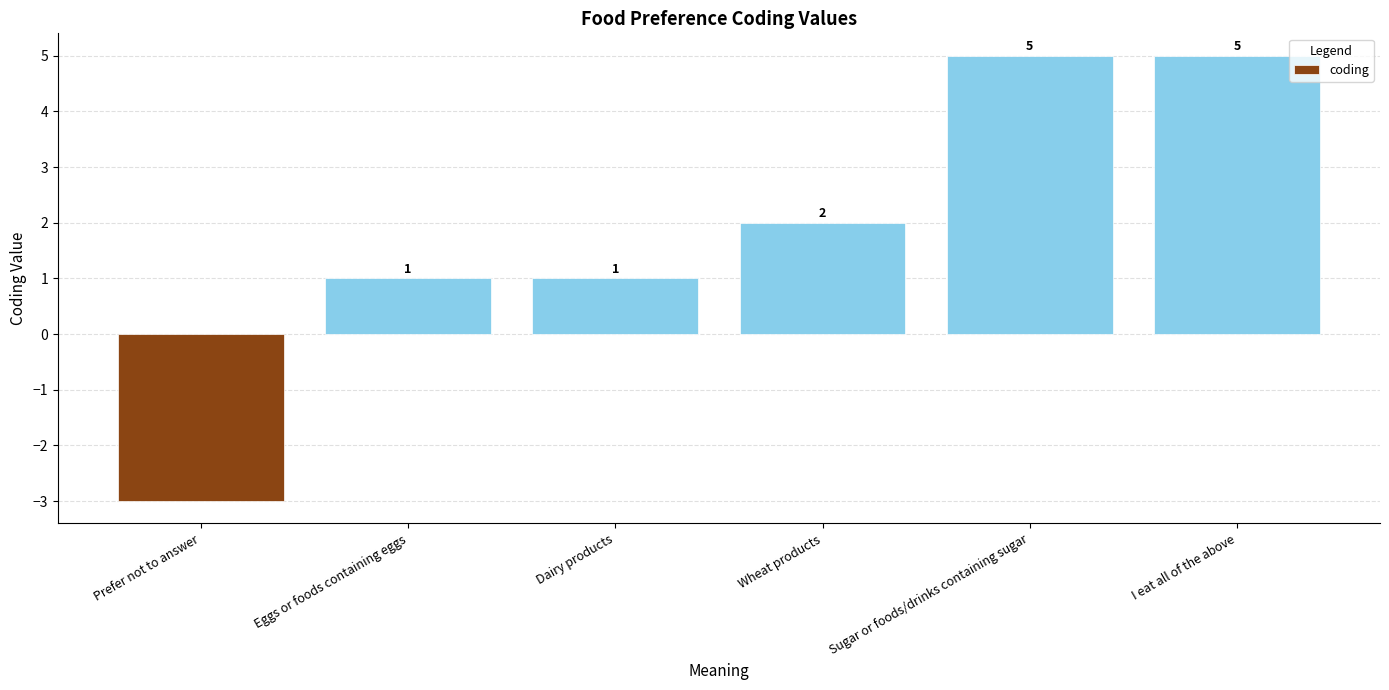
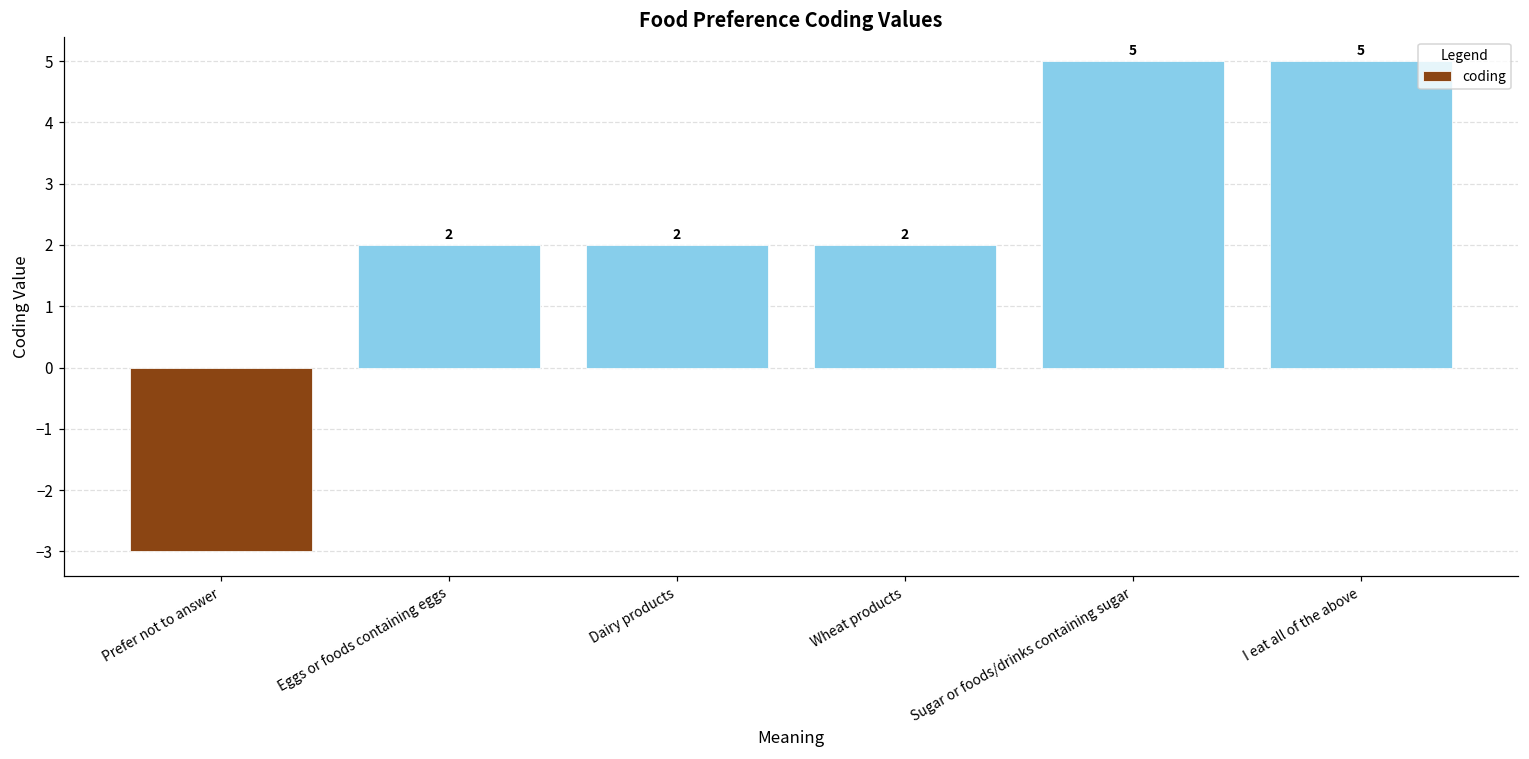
Eggs or foods containing eggs: 1 -> 2
Dairy products: 1 -> 2
